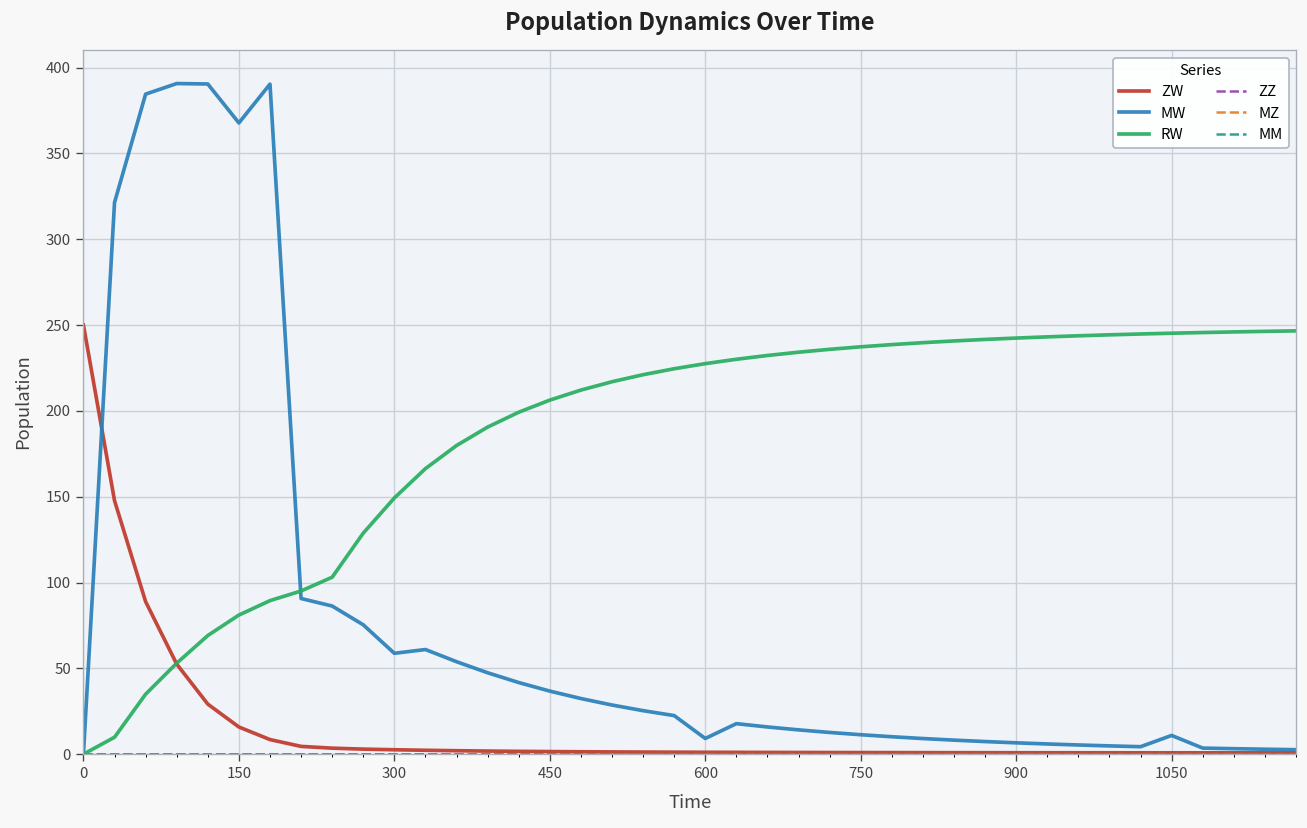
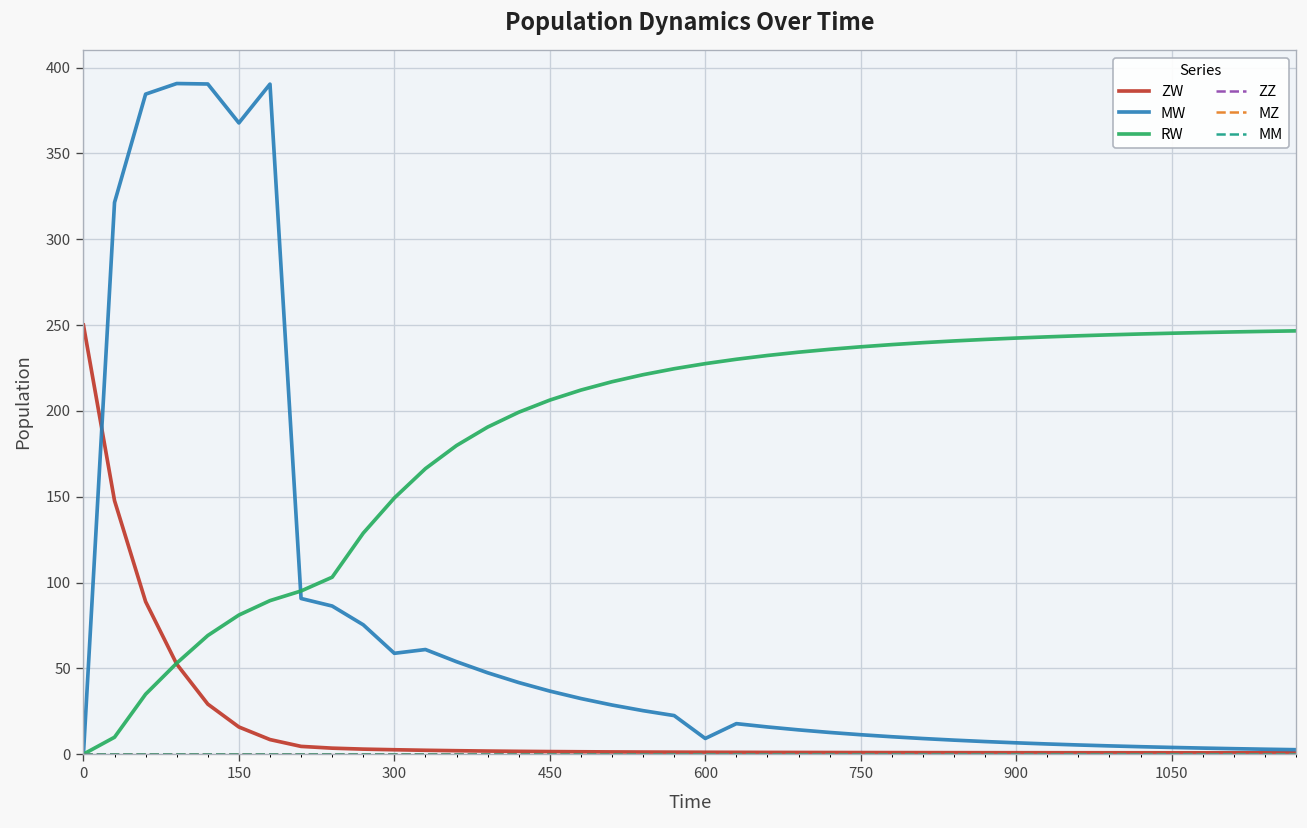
MW, 1050: 11 -> 4
